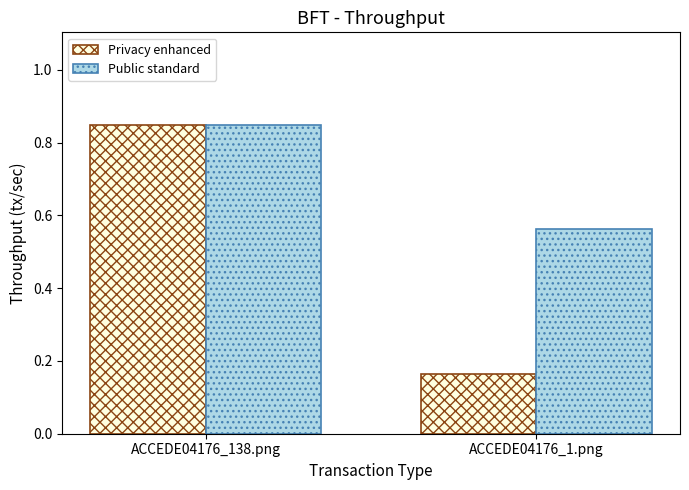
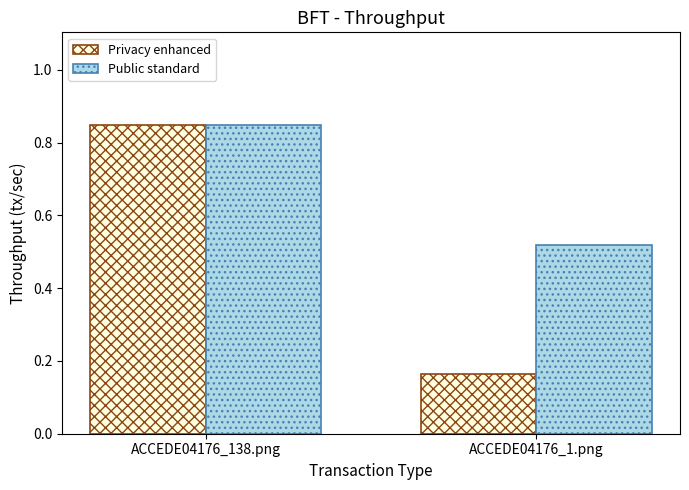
Public standard, ACCEDE04176_1.png: 0.56 -> 0.52
